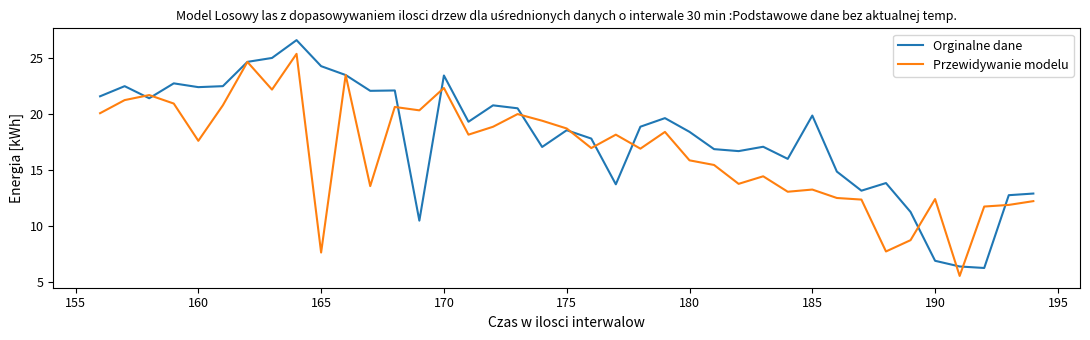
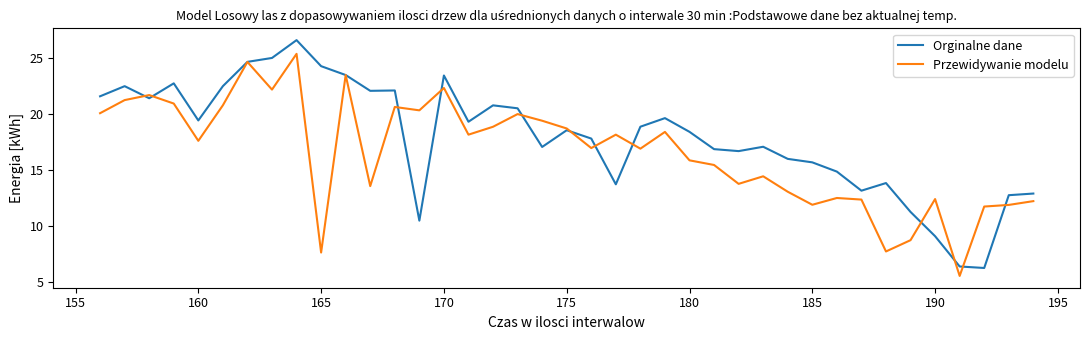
Orginalne dane, 160: 22.4 -> 19.4
Orginalne dane, 185: 19.8 -> 15.7
Przewidywanie modelu, 185: 13.2 -> 11.9
Orginalne dane, 190: 6.9 -> 9.1
